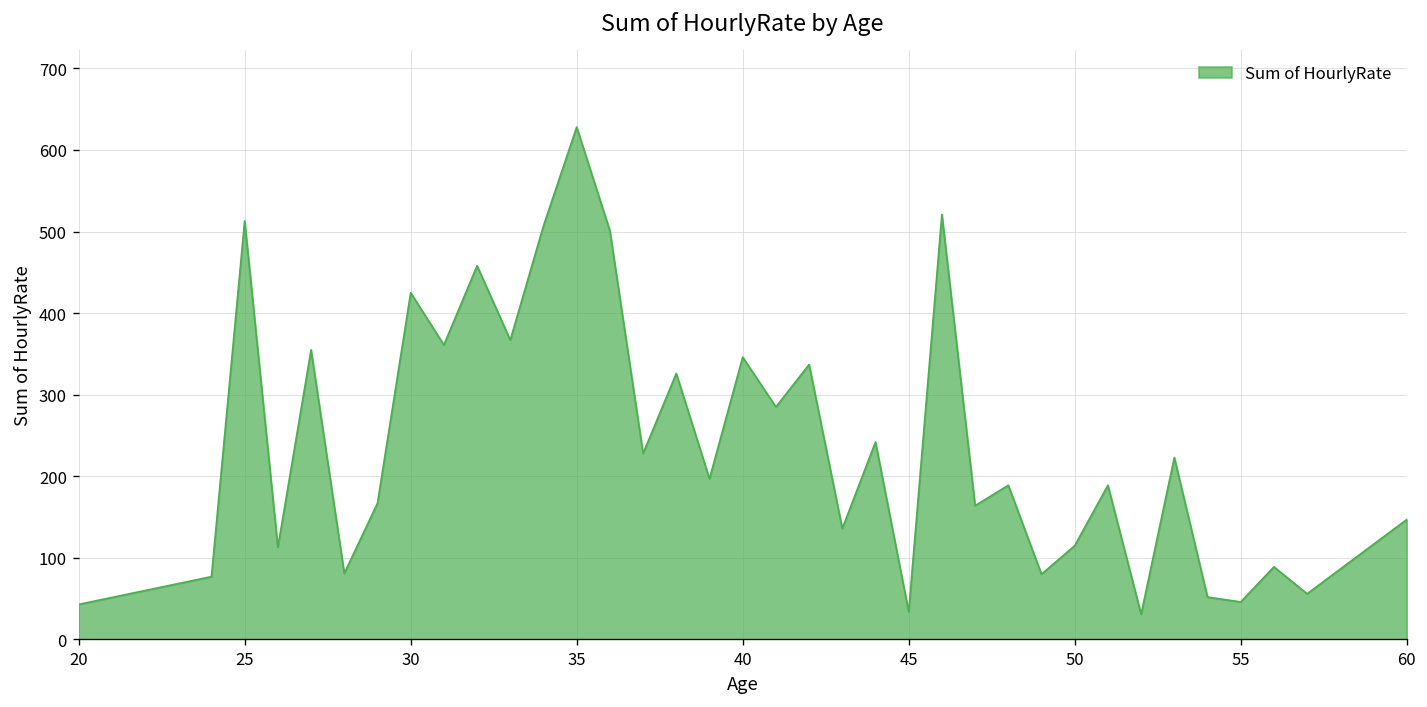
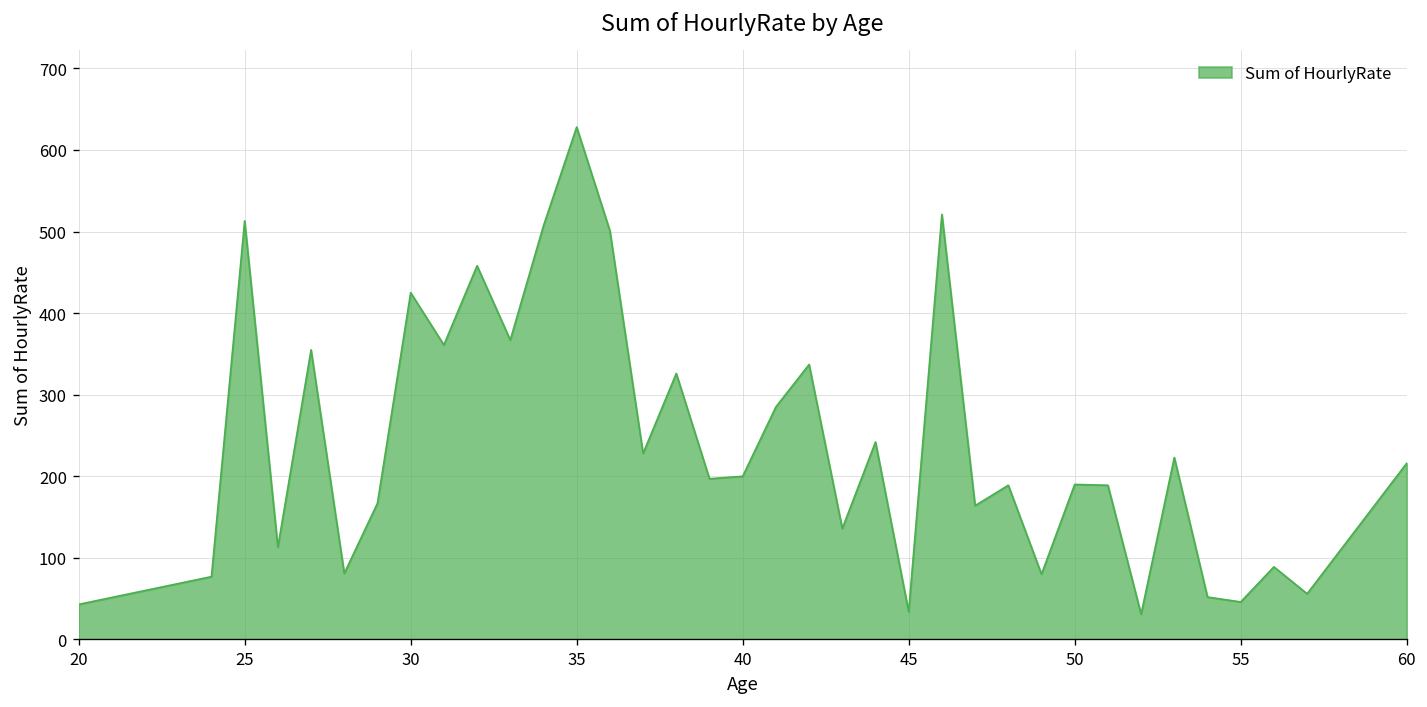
40: 350 -> 200
50: 120 -> 190
60: 150 -> 220
